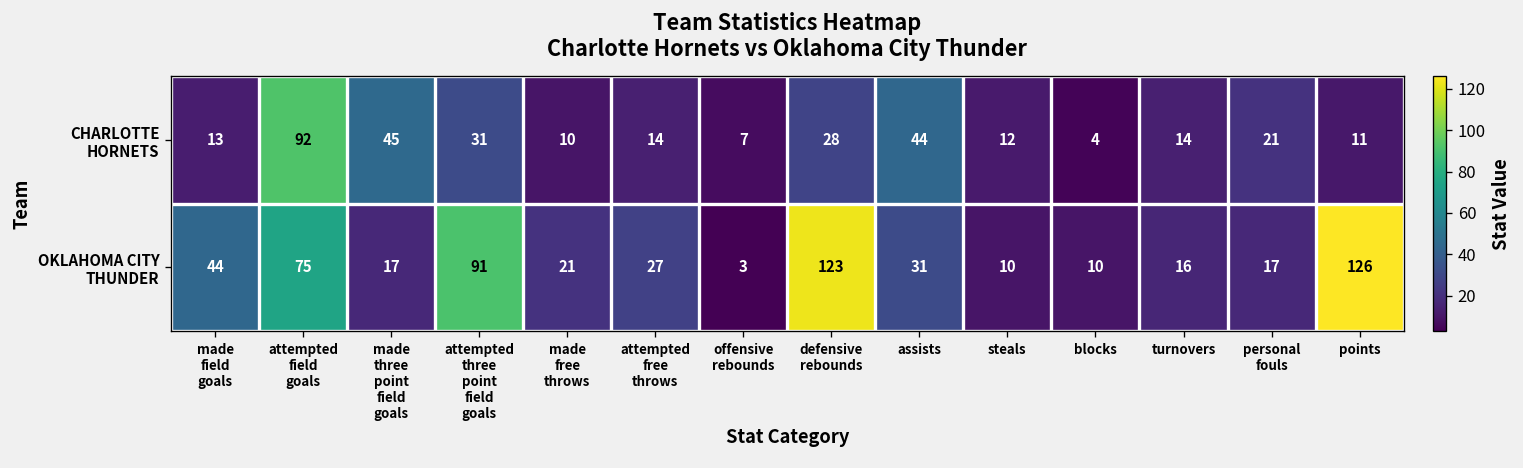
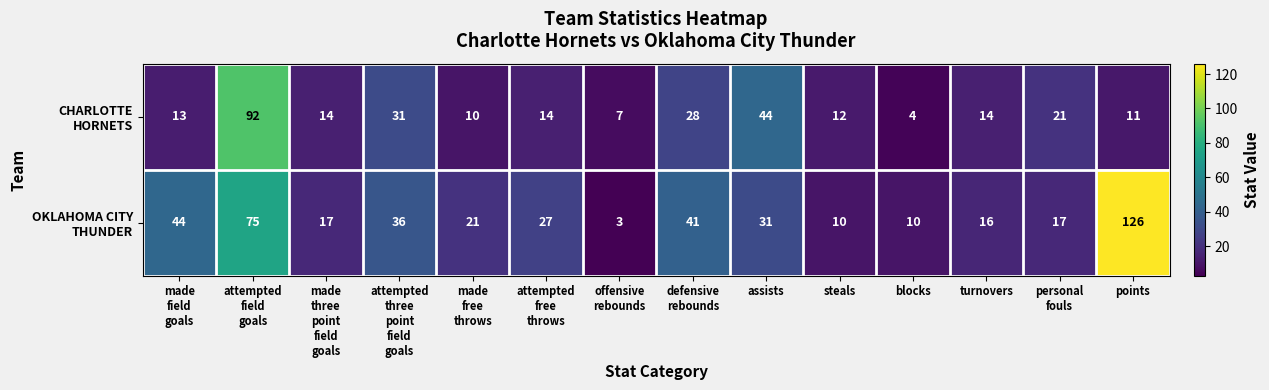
CHARLOTTE HORNETS, made three point field goals: 45 -> 14
OKLAHOMA CITY THUNDER, attempted three point field goals: 91 -> 36
OKLAHOMA CITY THUNDER, defensive rebounds: 123 -> 41
